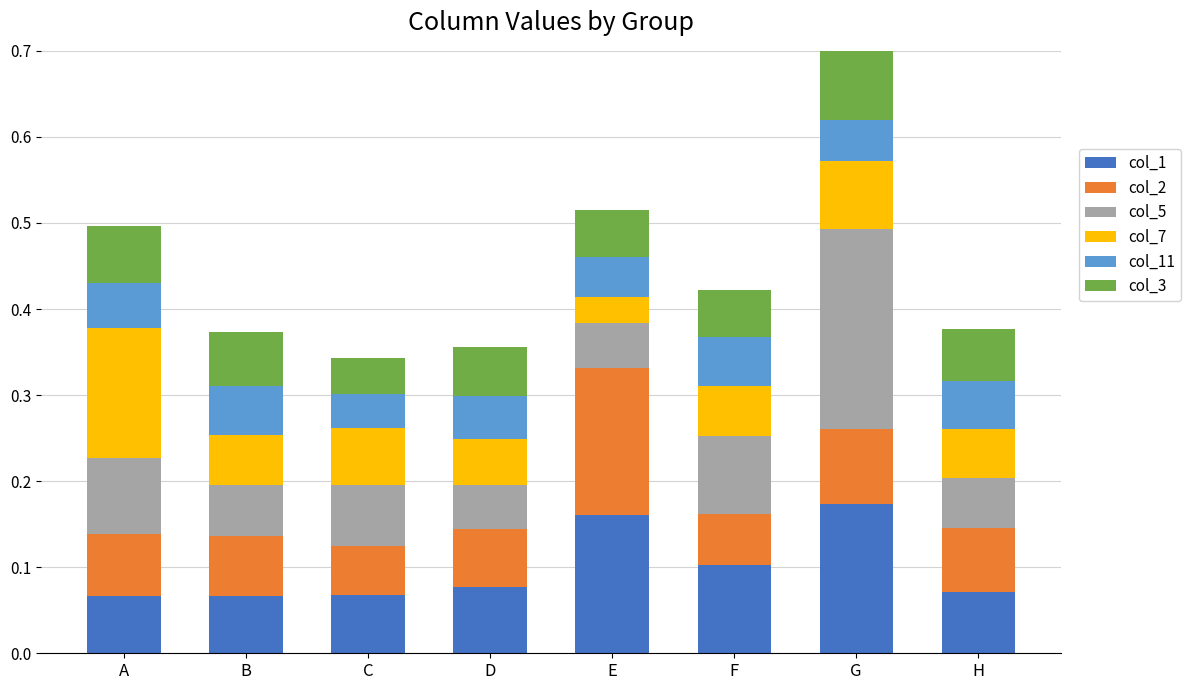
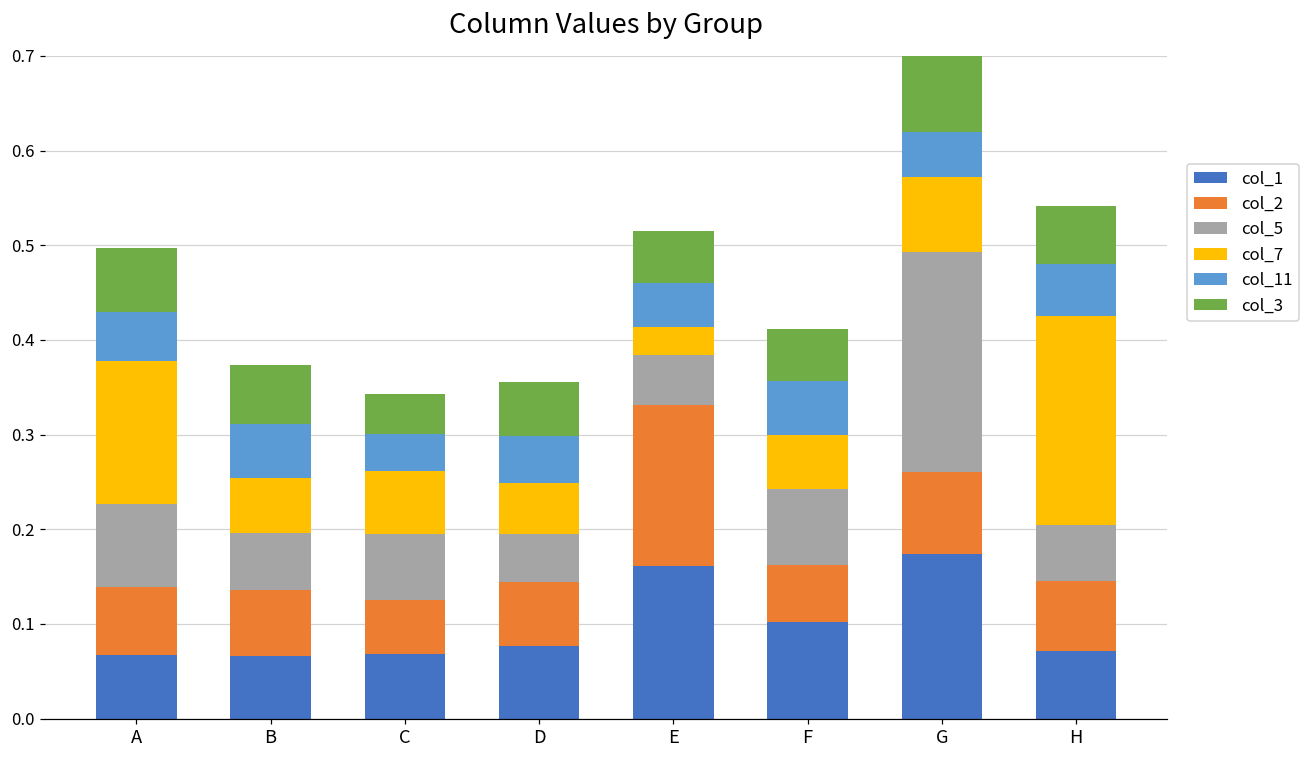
col_5, F: 0.09 -> 0.08
col_7, H: 0.06 -> 0.22
